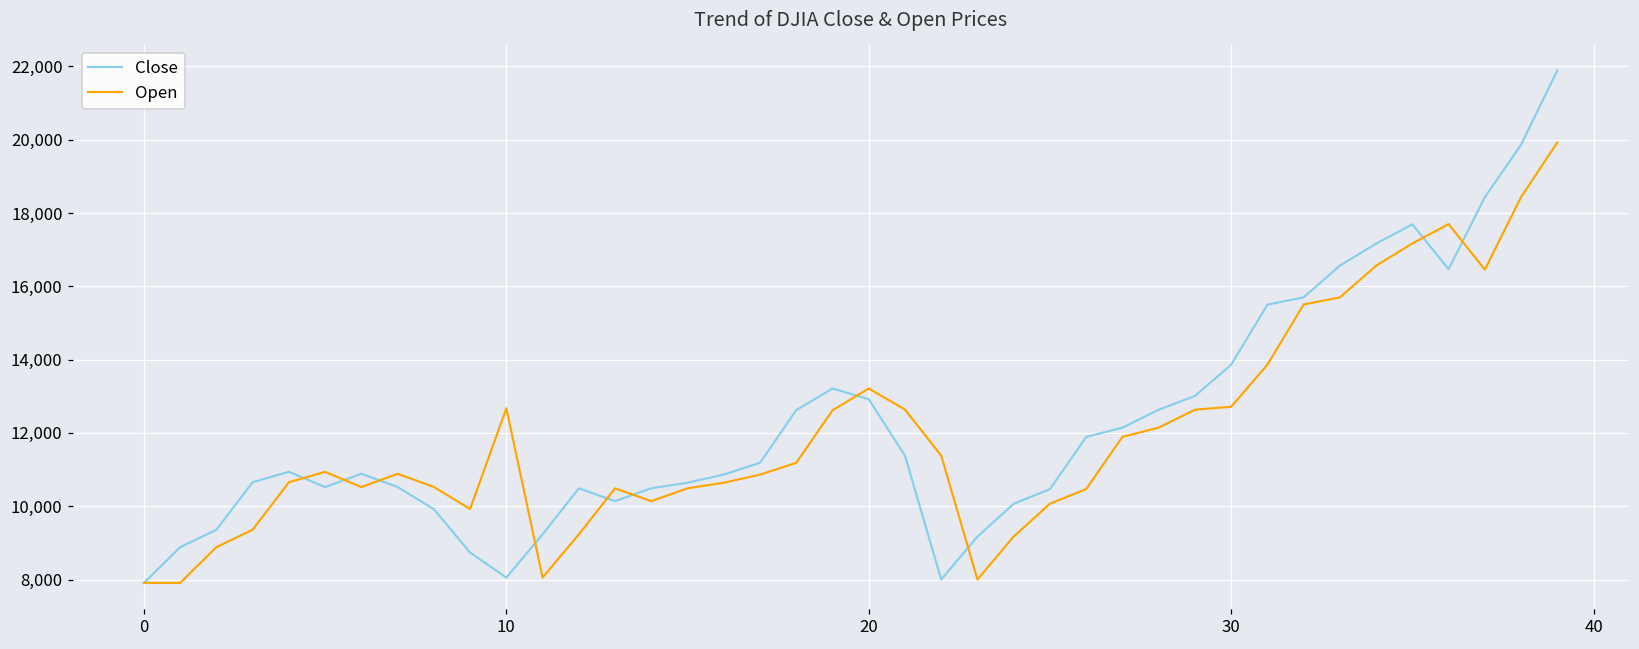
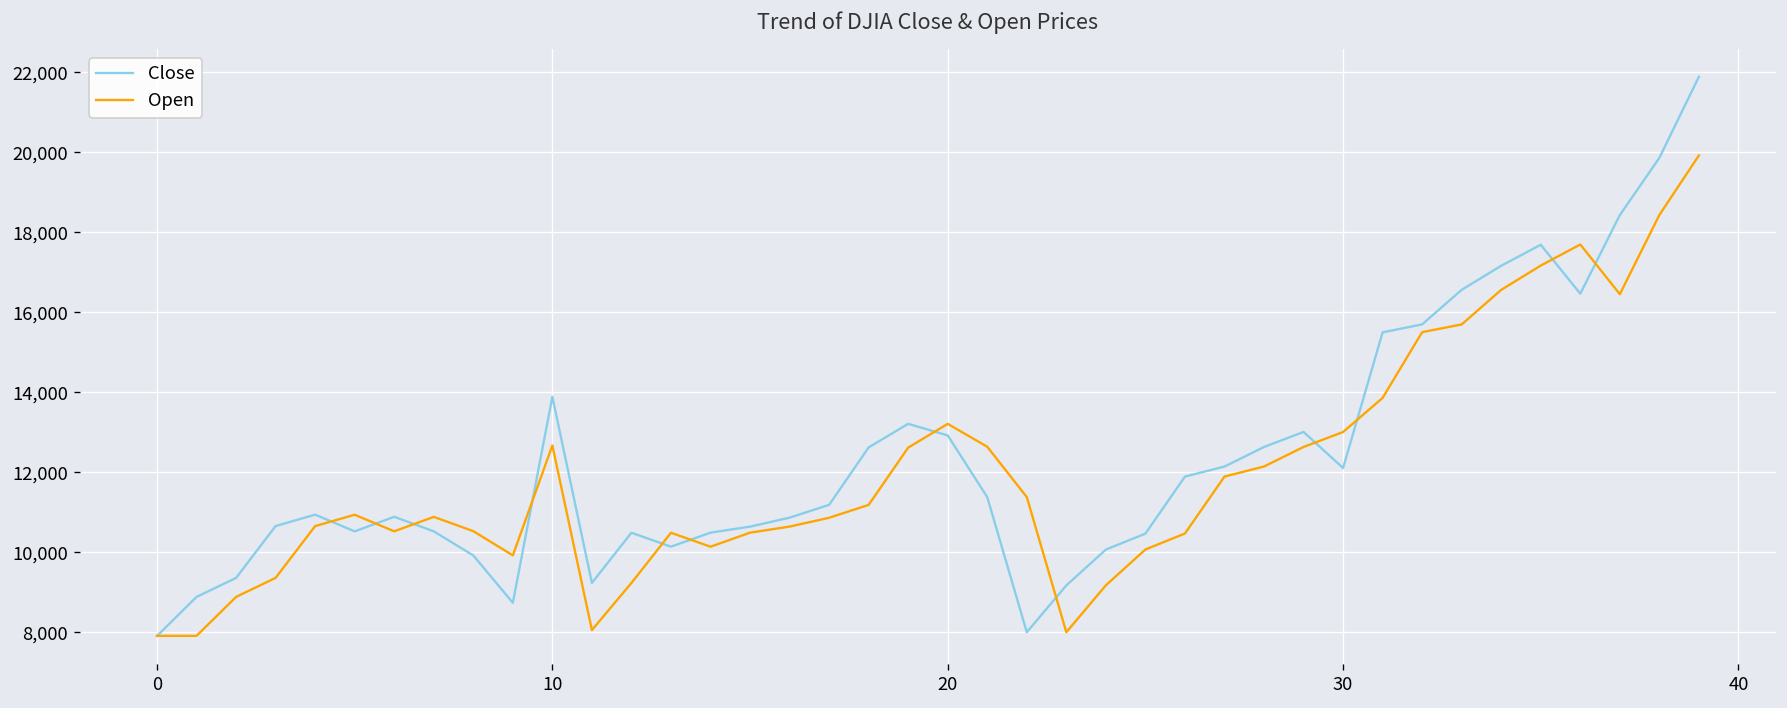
Close, 10: 8,100 -> 13,900
Close, 30: 13,900 -> 12,100
Open, 30: 12,700 -> 13,000
